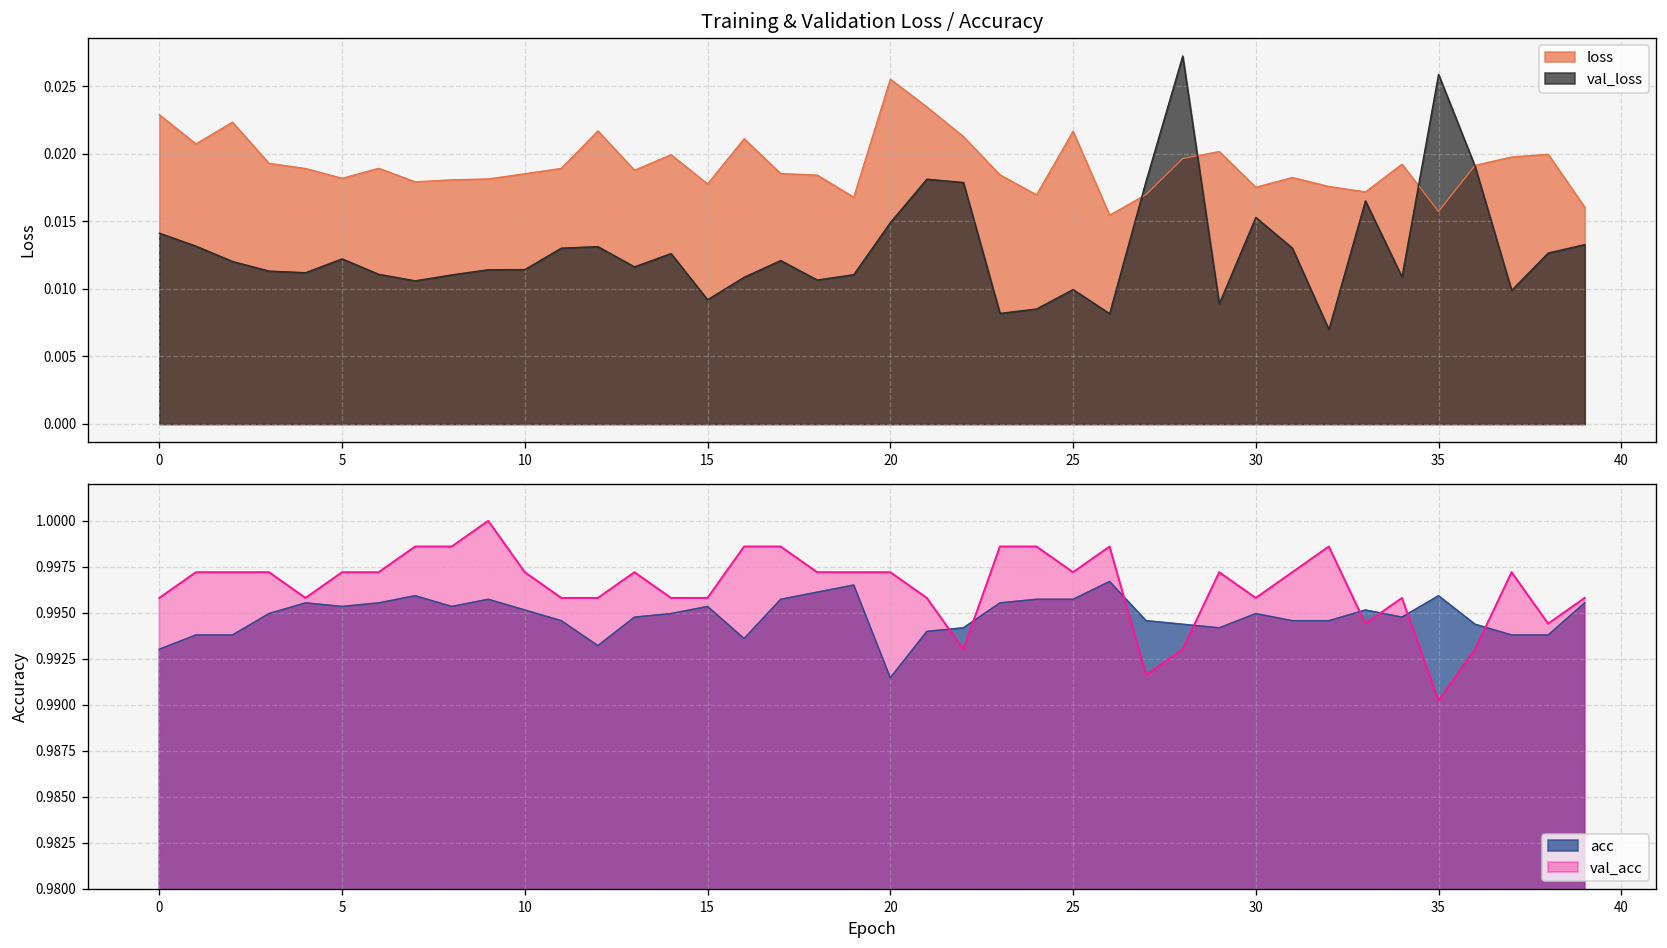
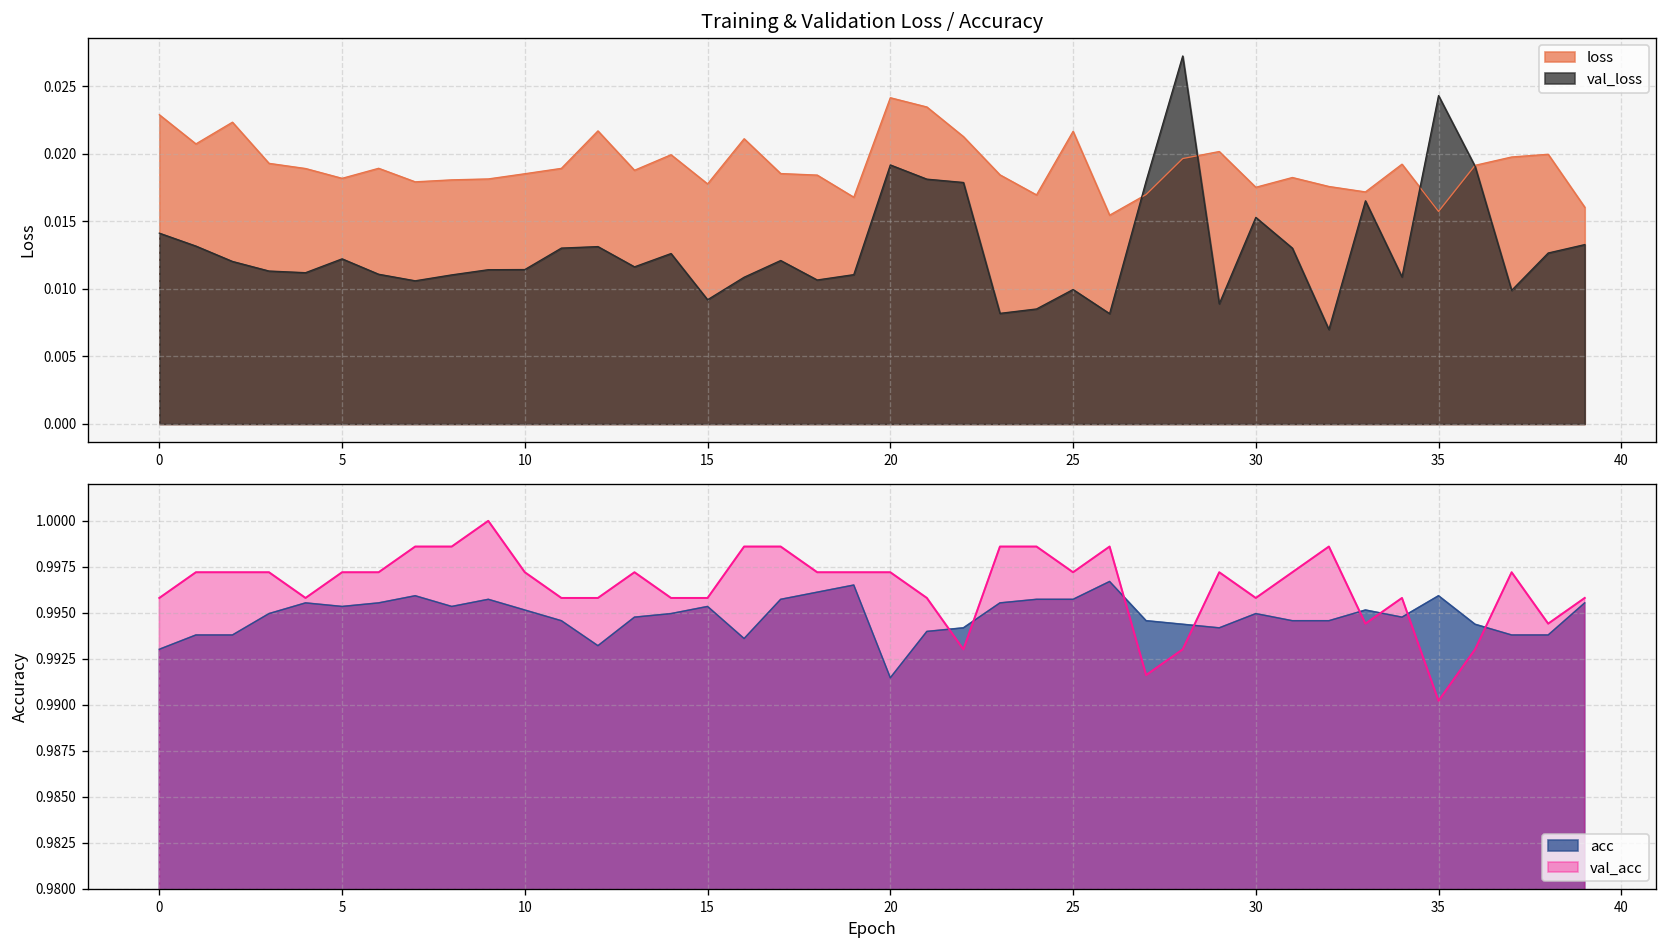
Training & Validation Loss / Accuracy, loss, 20: 0.0255 -> 0.0242
Training & Validation Loss / Accuracy, val_loss, 20: 0.0149 -> 0.0192
Training & Validation Loss / Accuracy, val_loss, 35: 0.0259 -> 0.0243
